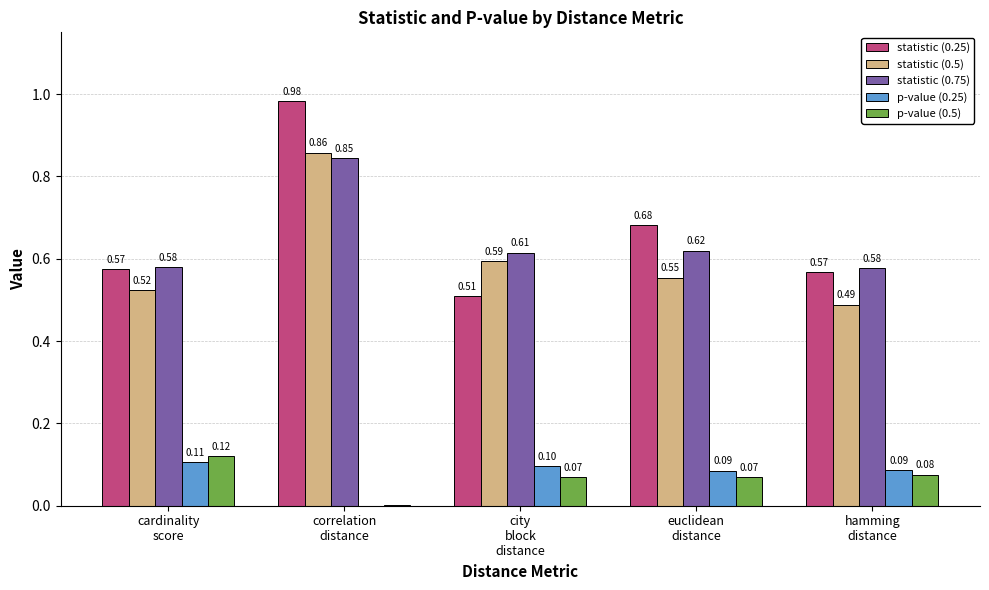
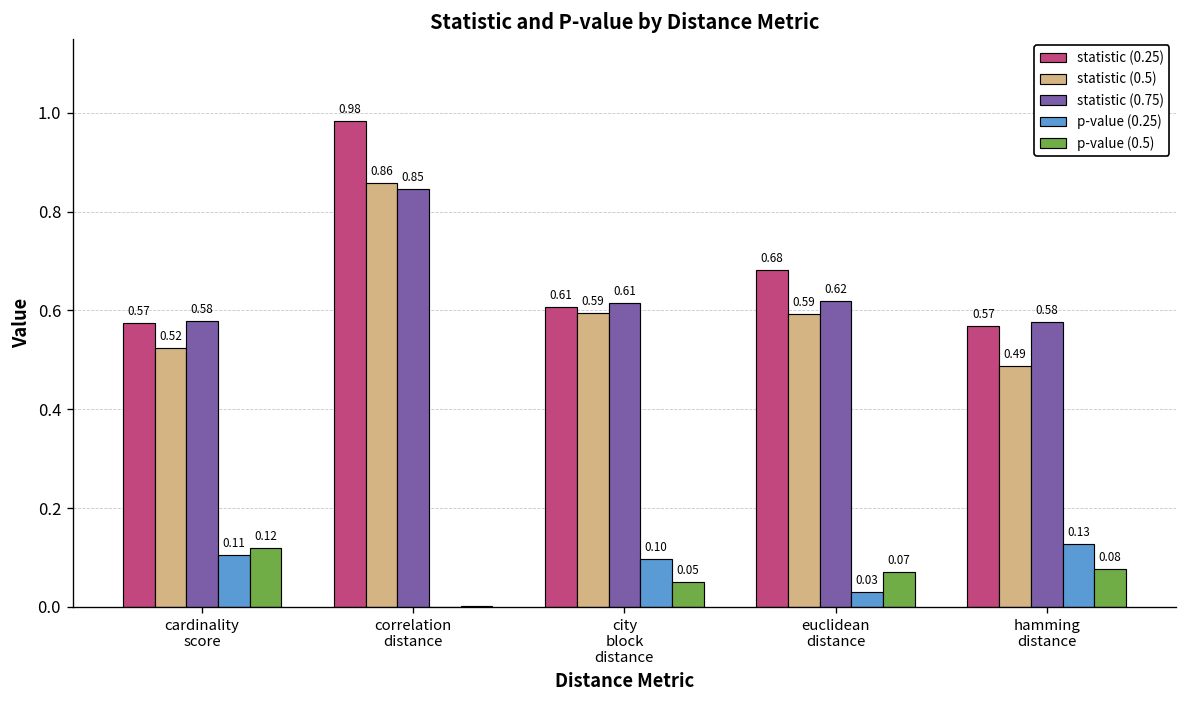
statistic (0.25), city block distance: 0.51 -> 0.61
p-value (0.5), city block distance: 0.07 -> 0.05
statistic (0.5), euclidean distance: 0.55 -> 0.59
p-value (0.25), euclidean distance: 0.09 -> 0.03
p-value (0.25), hamming distance: 0.09 -> 0.13
